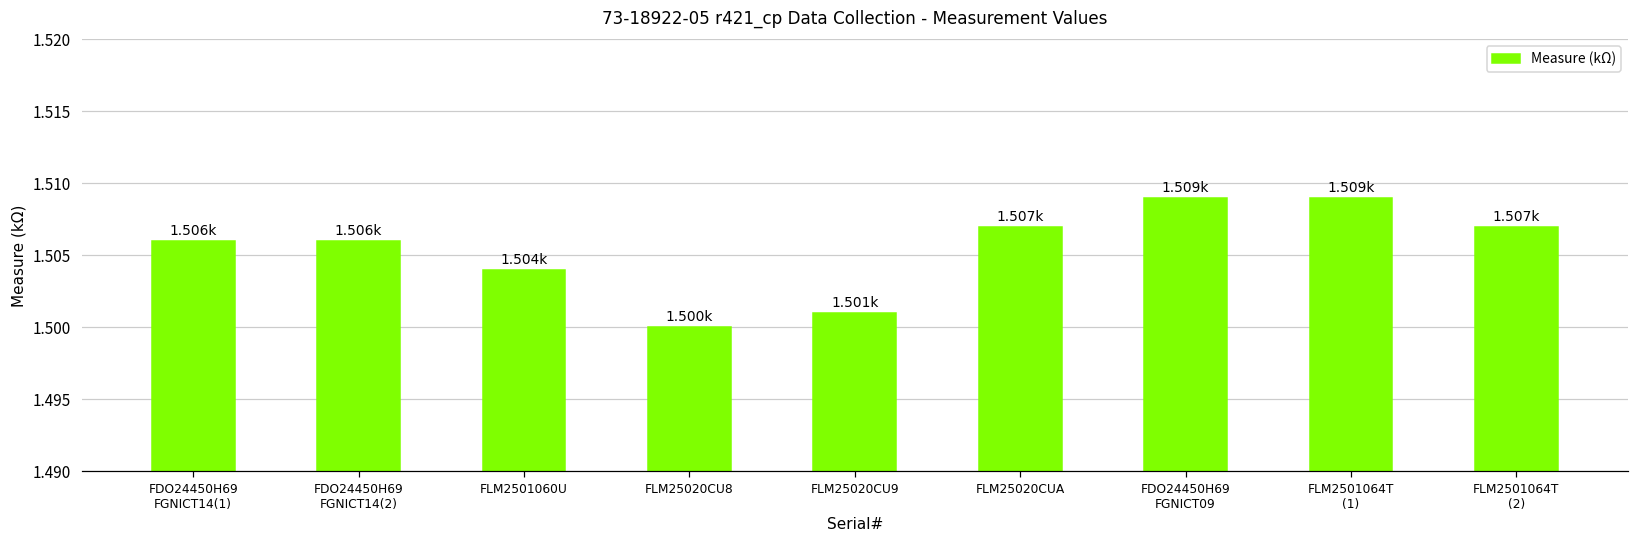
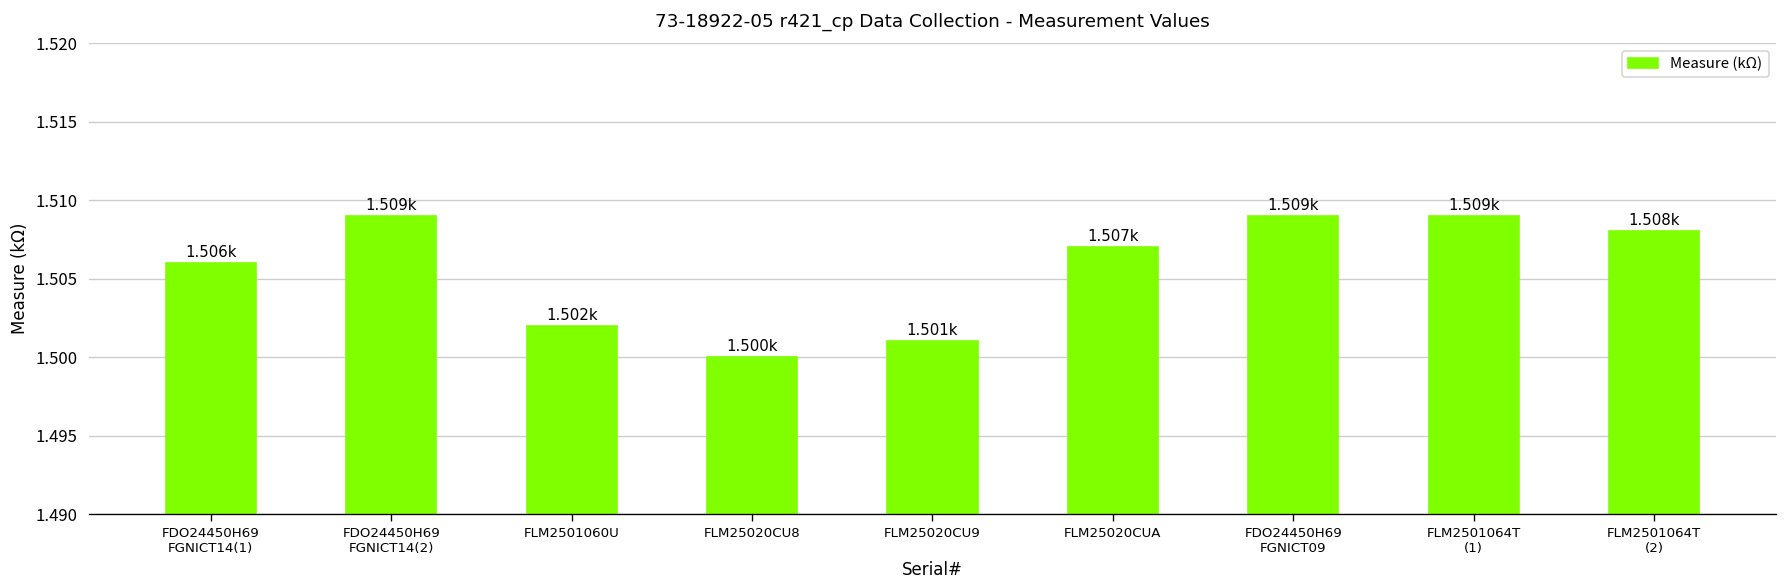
FDO24450H69 FGNICT14(2): 1.506k -> 1.509k
FLM2501060U: 1.504k -> 1.502k
FLM2501064T (2): 1.507k -> 1.508k
